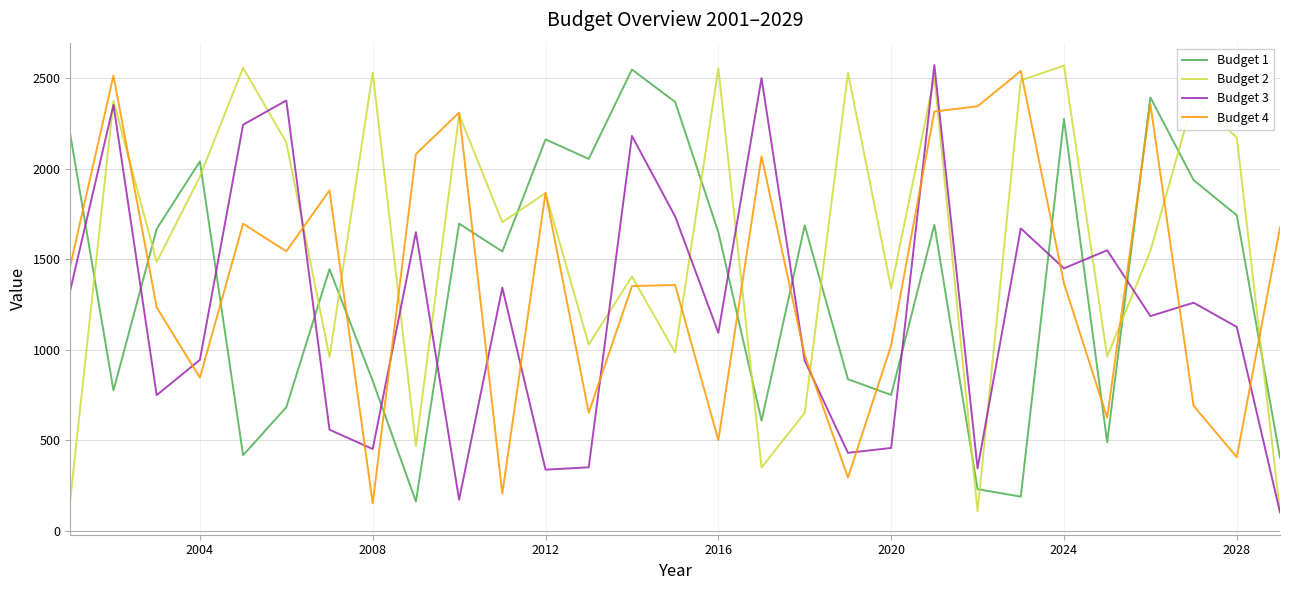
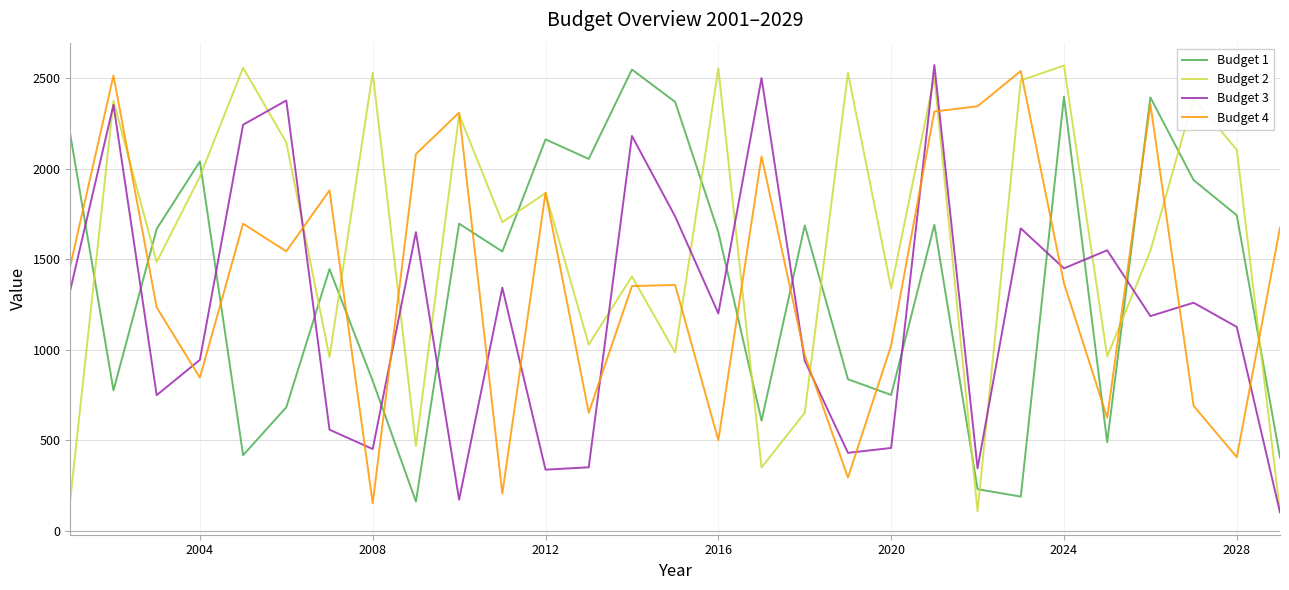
Budget 3, 2016: 1090 -> 1200
Budget 1, 2024: 2280 -> 2400
Budget 2, 2028: 2170 -> 2110
